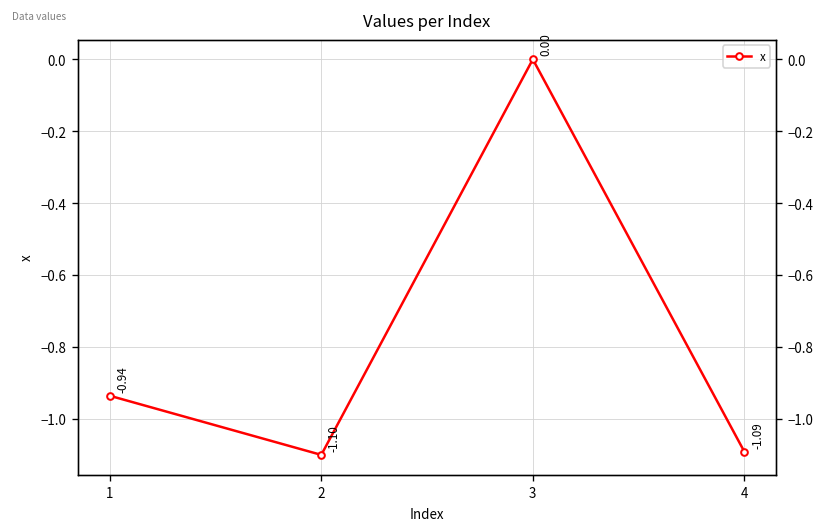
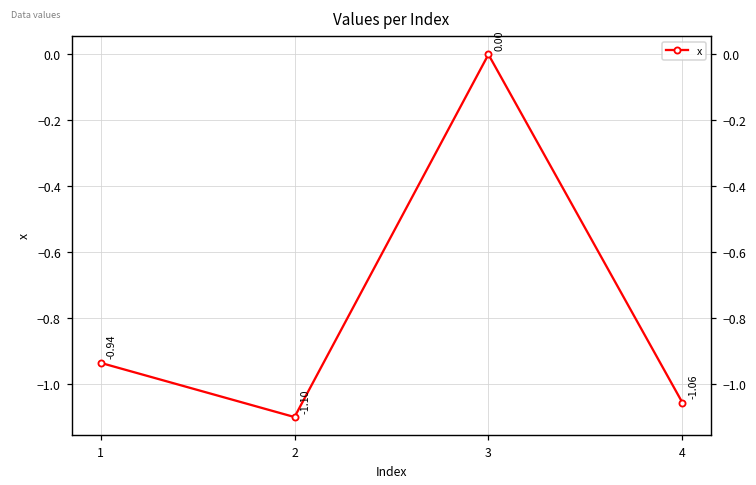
4: -1.09 -> -1.06
